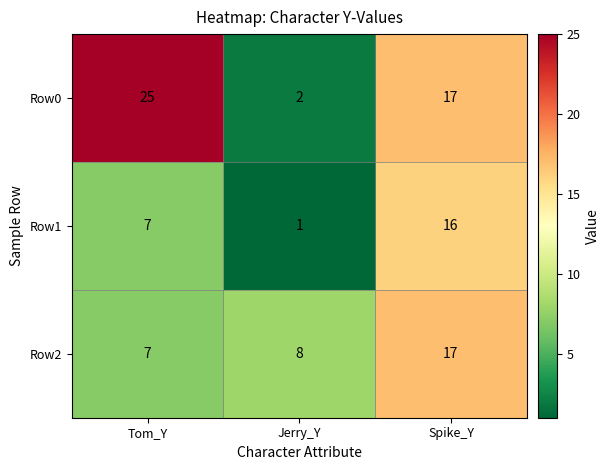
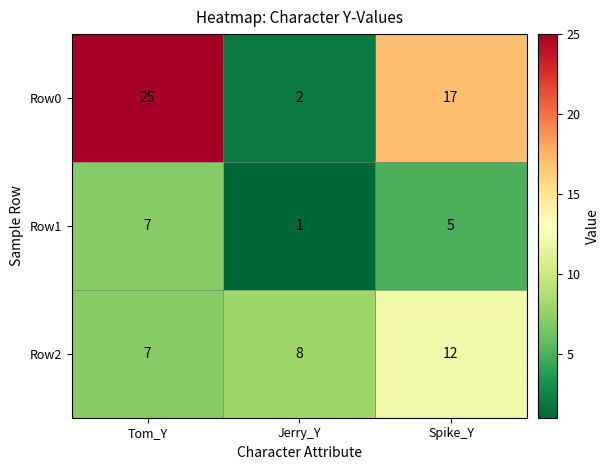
Row1, Spike_Y: 16 -> 5
Row2, Spike_Y: 17 -> 12
